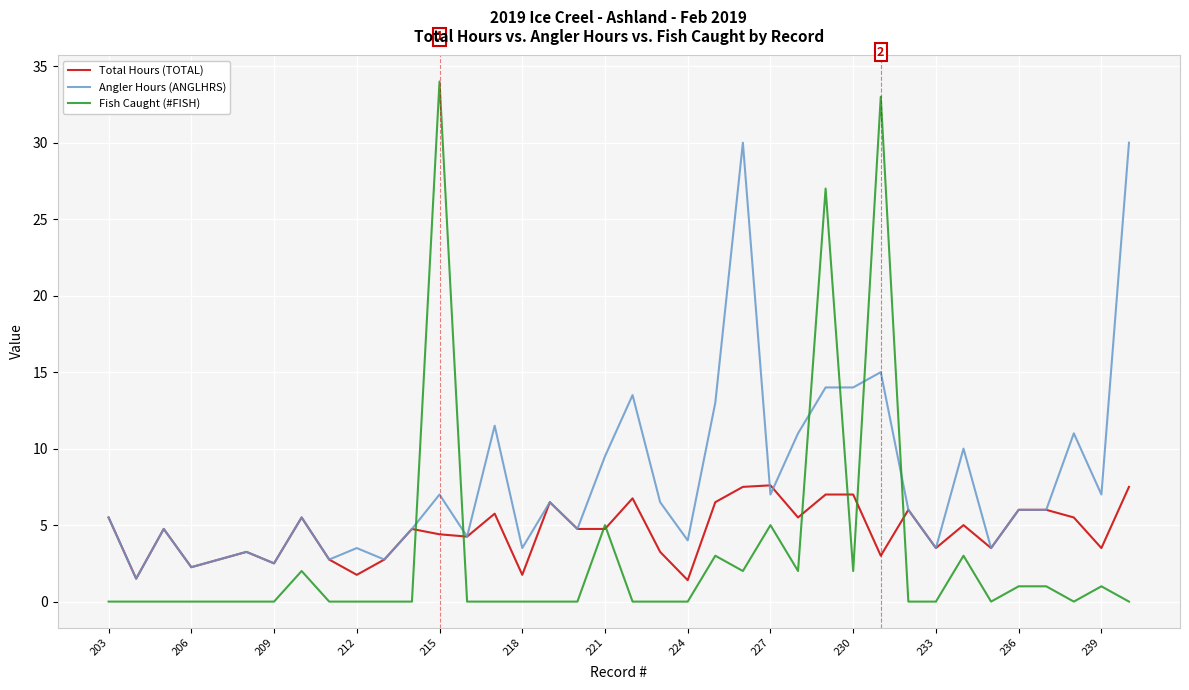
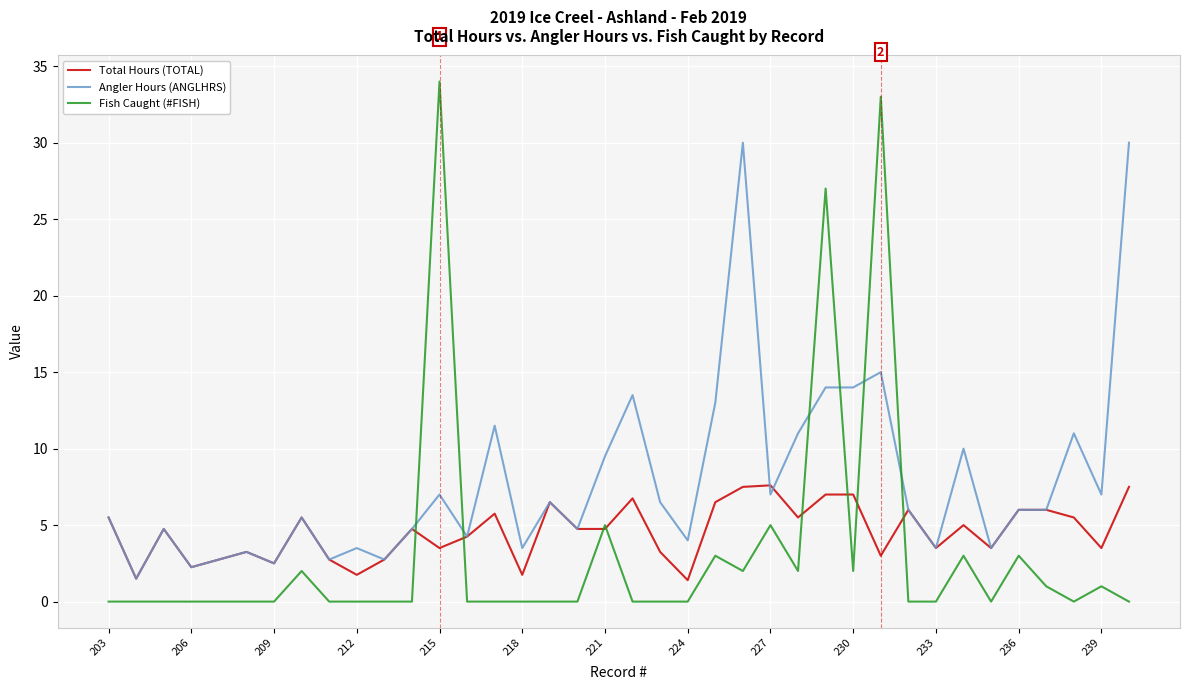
Total Hours (TOTAL), 215: 4.4 -> 3.5
Fish Caught (#FISH), 236: 1 -> 3
